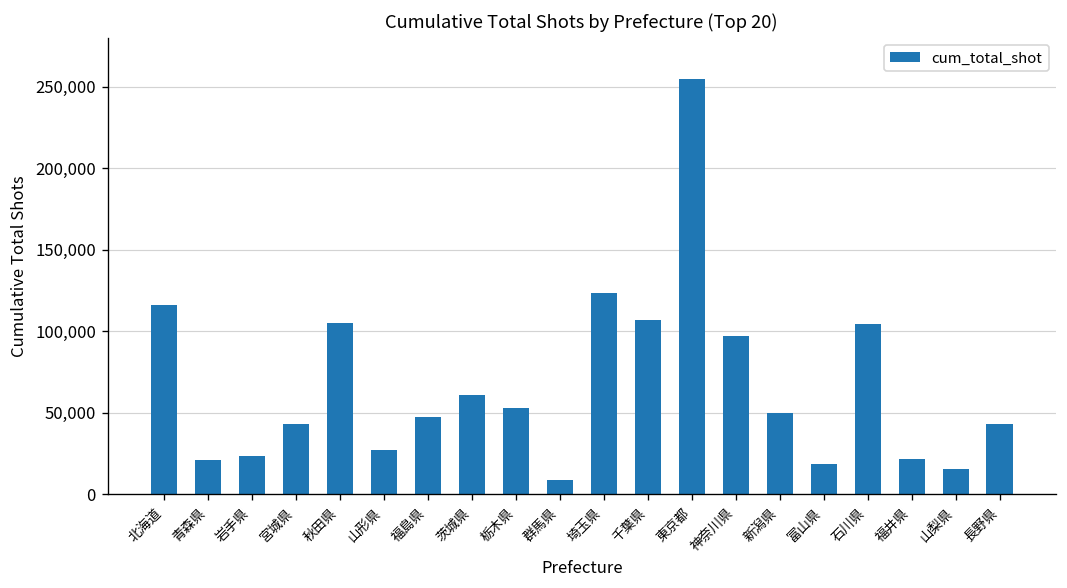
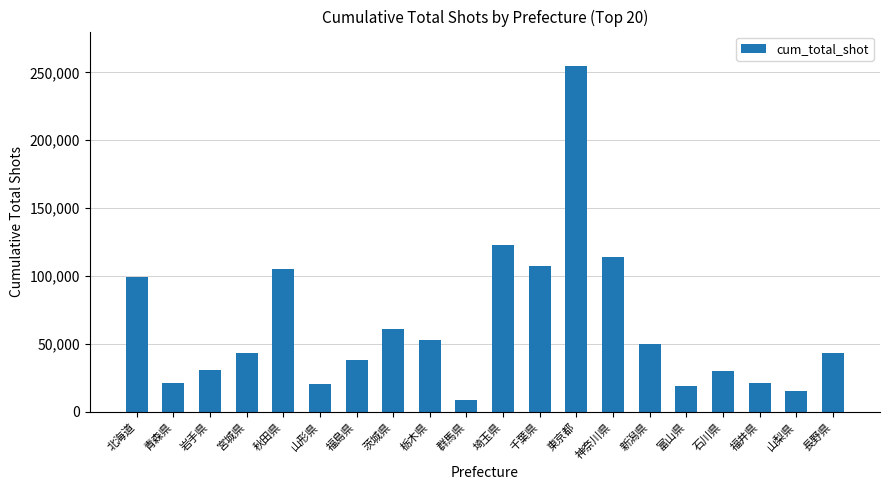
北海道: 116,000 -> 100,000
岩手県: 23,000 -> 31,000
山形県: 27,000 -> 20,000
福島県: 47,000 -> 38,000
神奈川県: 97,000 -> 114,000
石川県: 104,000 -> 30,000
